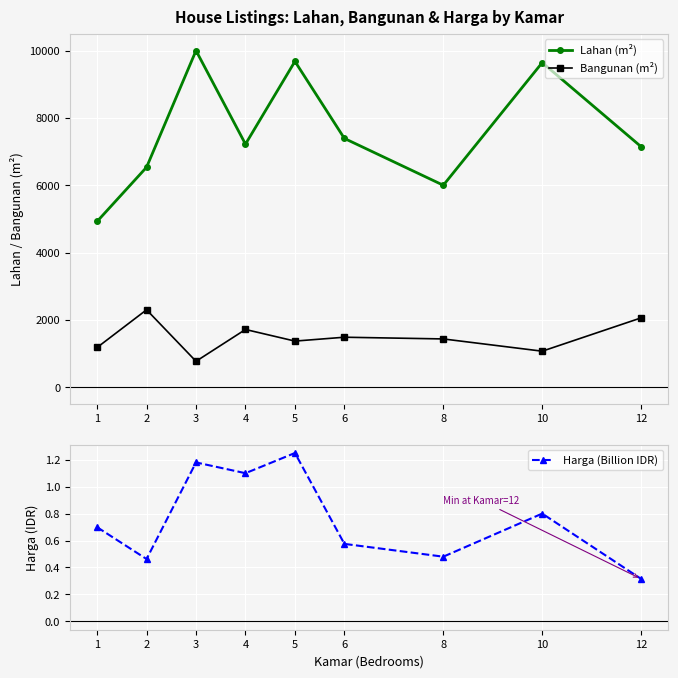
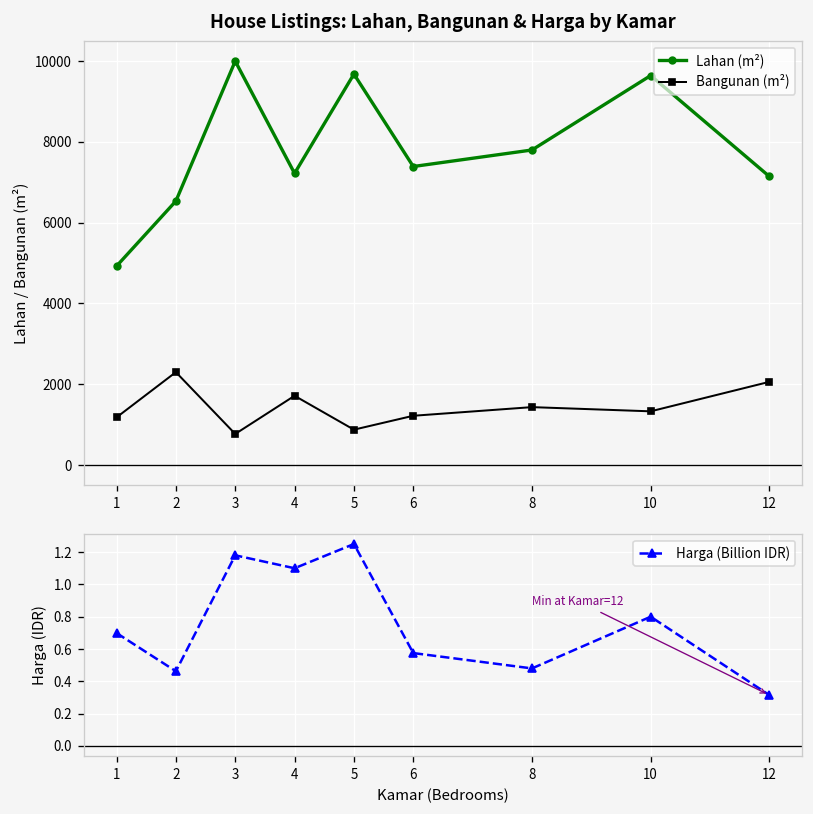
House Listings: Lahan, Bangunan & Harga by Kamar, Bangunan (m²), 5: 1400 -> 900
House Listings: Lahan, Bangunan & Harga by Kamar, Bangunan (m²), 6: 1500 -> 1200
House Listings: Lahan, Bangunan & Harga by Kamar, Lahan (m²), 8: 6000 -> 7800
House Listings: Lahan, Bangunan & Harga by Kamar, Bangunan (m²), 10: 1100 -> 1300
